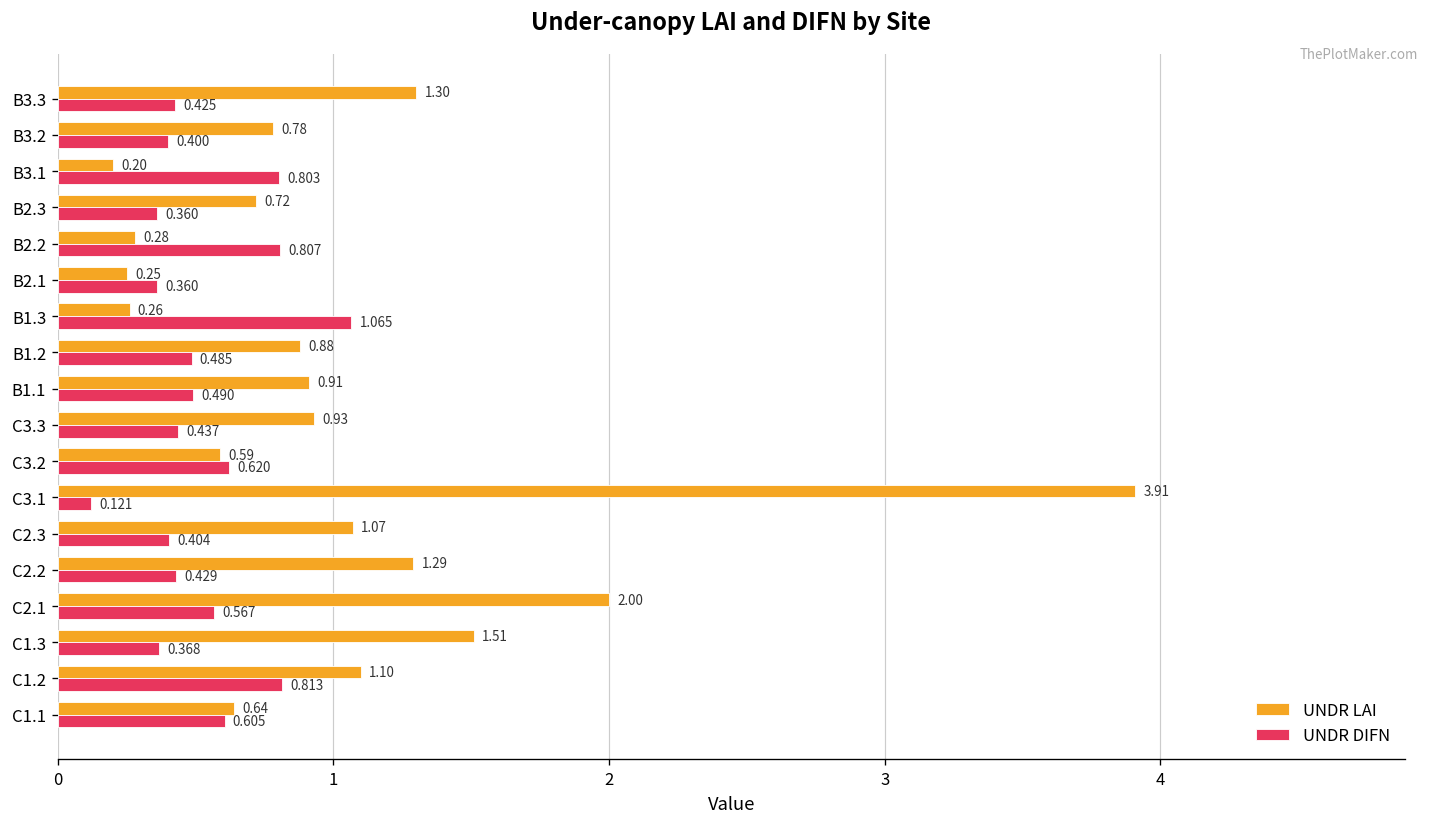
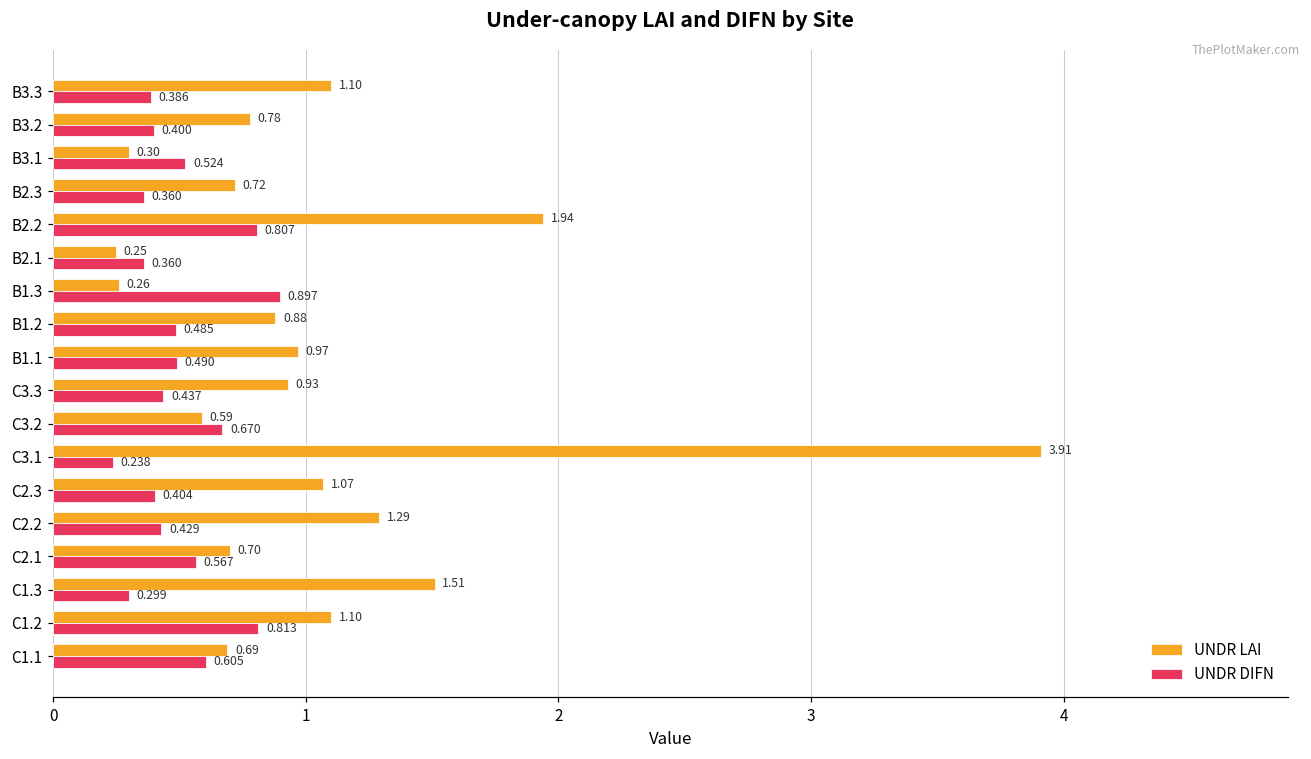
UNDR LAI, B3.3: 1.30 -> 1.10
UNDR DIFN, B3.3: 0.425 -> 0.386
UNDR LAI, B3.1: 0.20 -> 0.30
UNDR DIFN, B3.1: 0.803 -> 0.524
UNDR LAI, B2.2: 0.28 -> 1.94
UNDR DIFN, B1.3: 1.065 -> 0.897
UNDR LAI, B1.1: 0.91 -> 0.97
UNDR DIFN, C3.2: 0.620 -> 0.670
UNDR DIFN, C3.1: 0.121 -> 0.238
UNDR LAI, C2.1: 2.00 -> 0.70
UNDR DIFN, C1.3: 0.368 -> 0.299
UNDR LAI, C1.1: 0.64 -> 0.69
